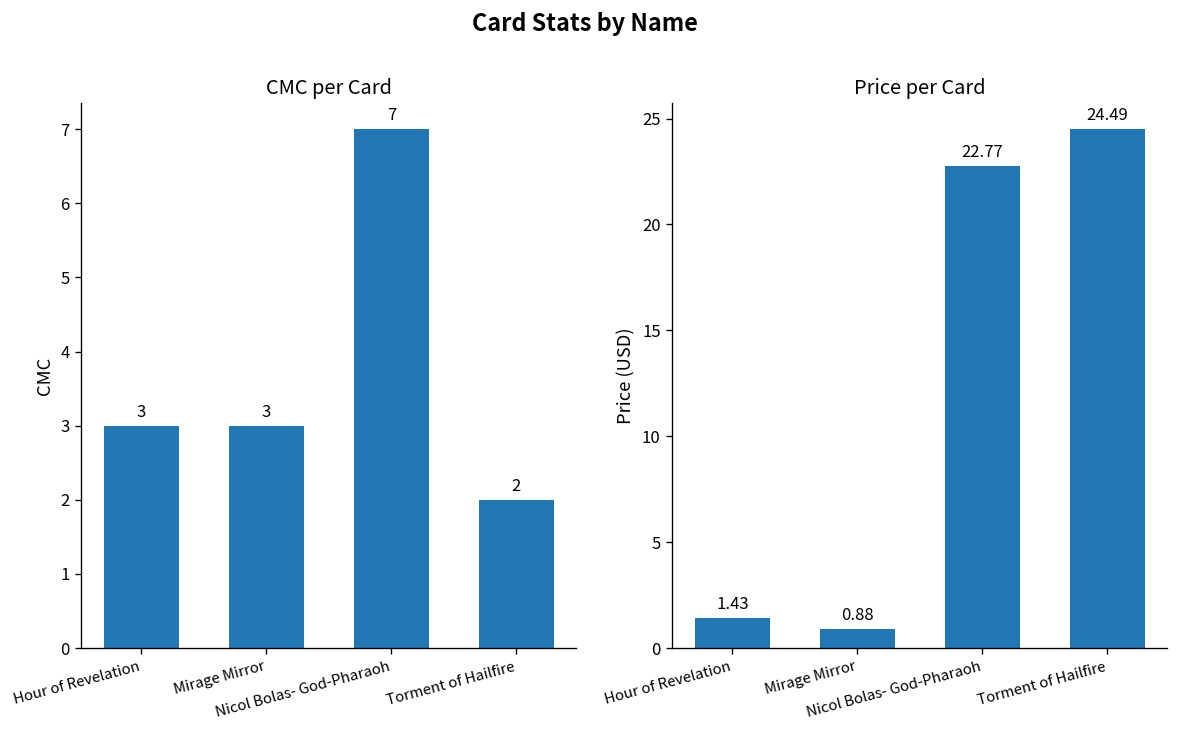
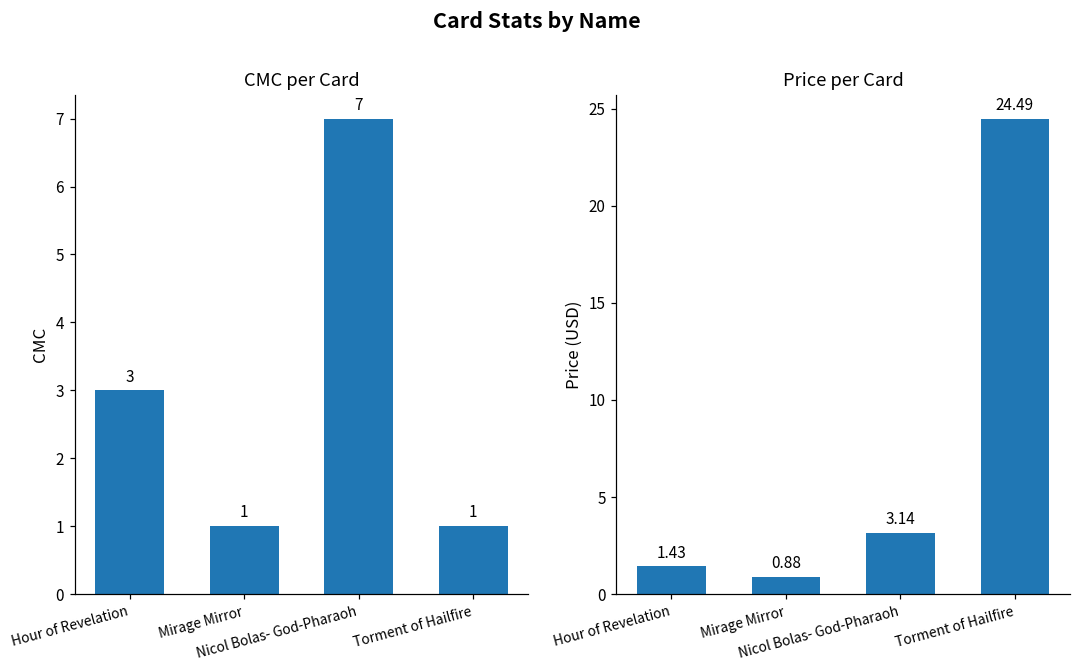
CMC per Card, Mirage Mirror: 3 -> 1
CMC per Card, Torment of Hailfire: 2 -> 1
Price per Card, Nicol Bolas- God-Pharaoh: 22.77 -> 3.14
